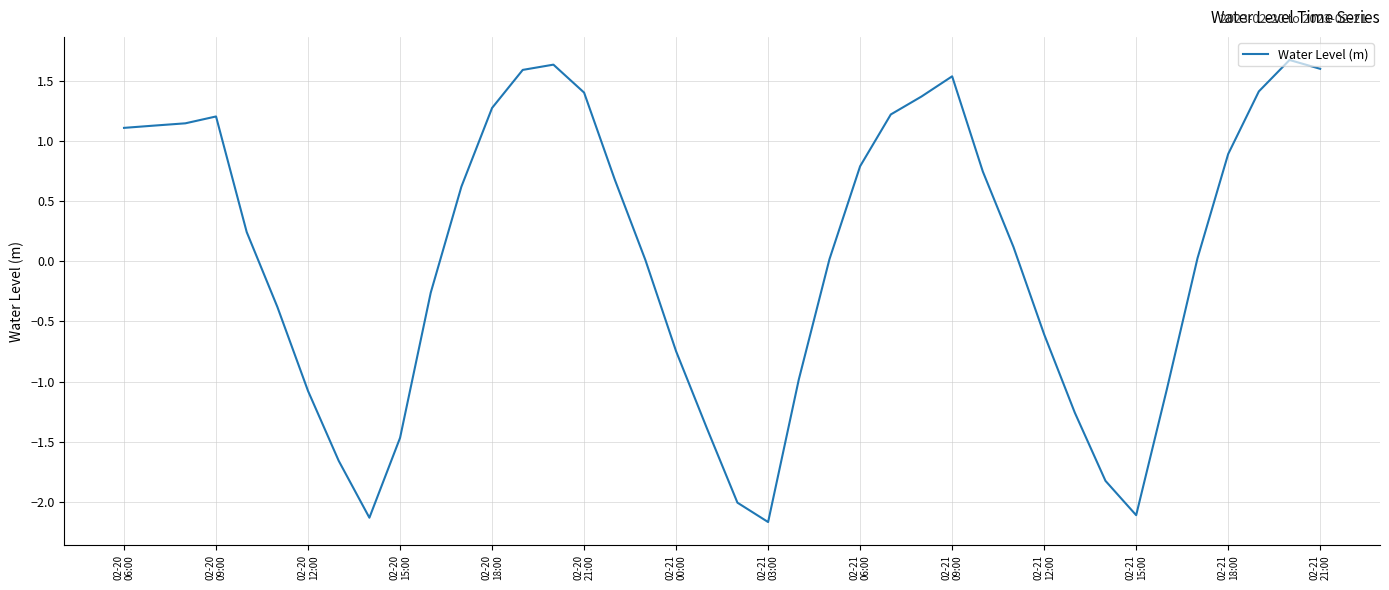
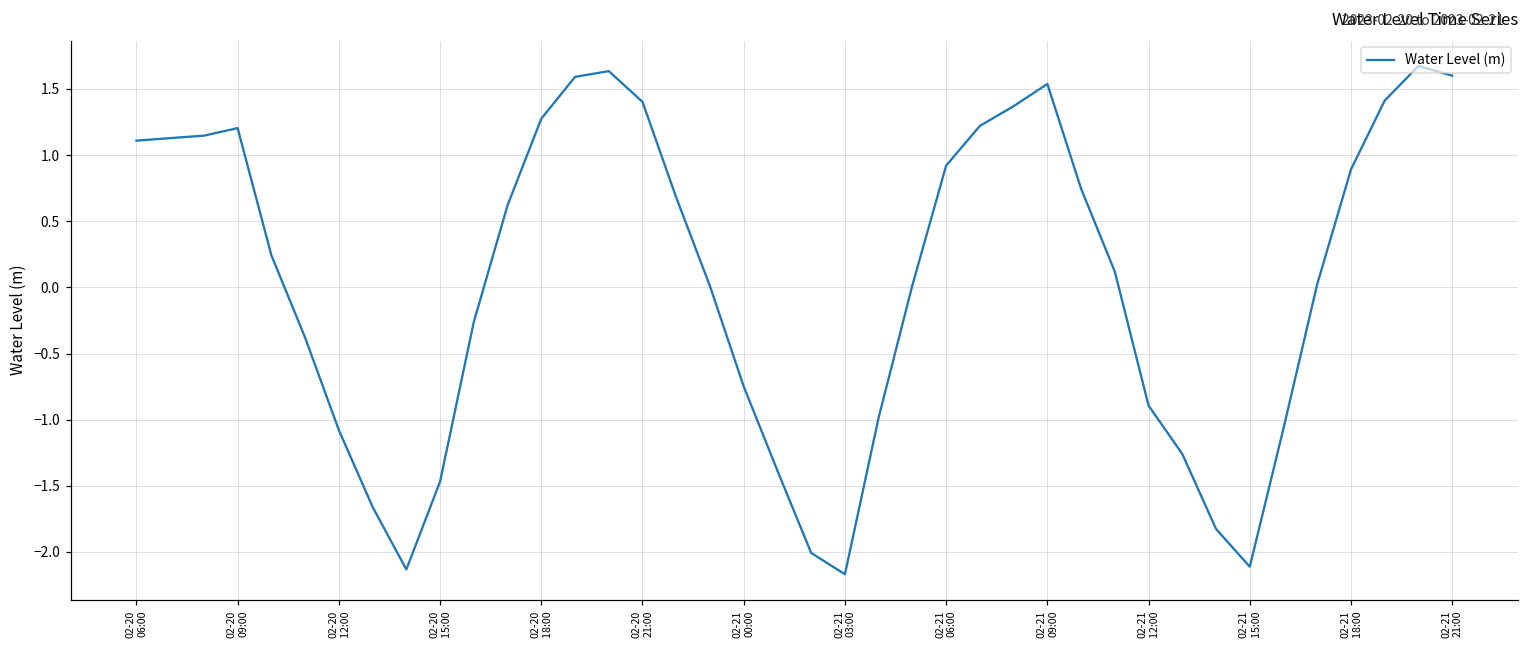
02-21 06:00: 0.79 -> 0.92
02-21 12:00: -0.61 -> -0.89
